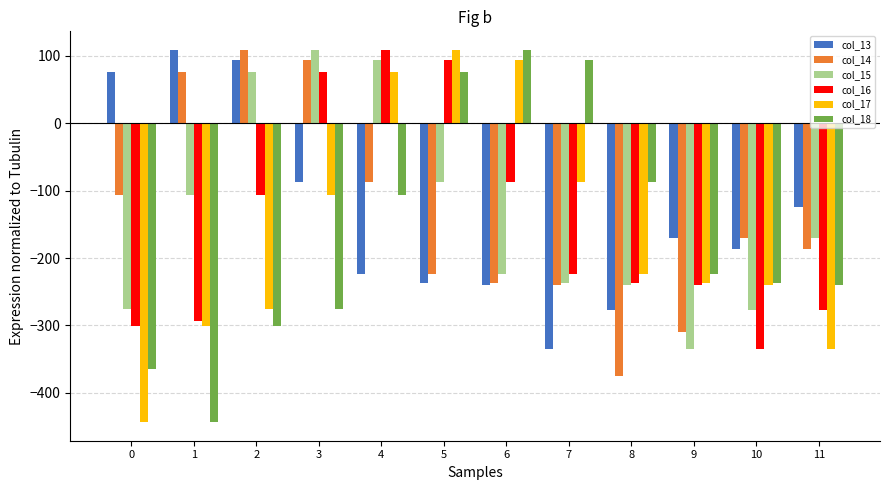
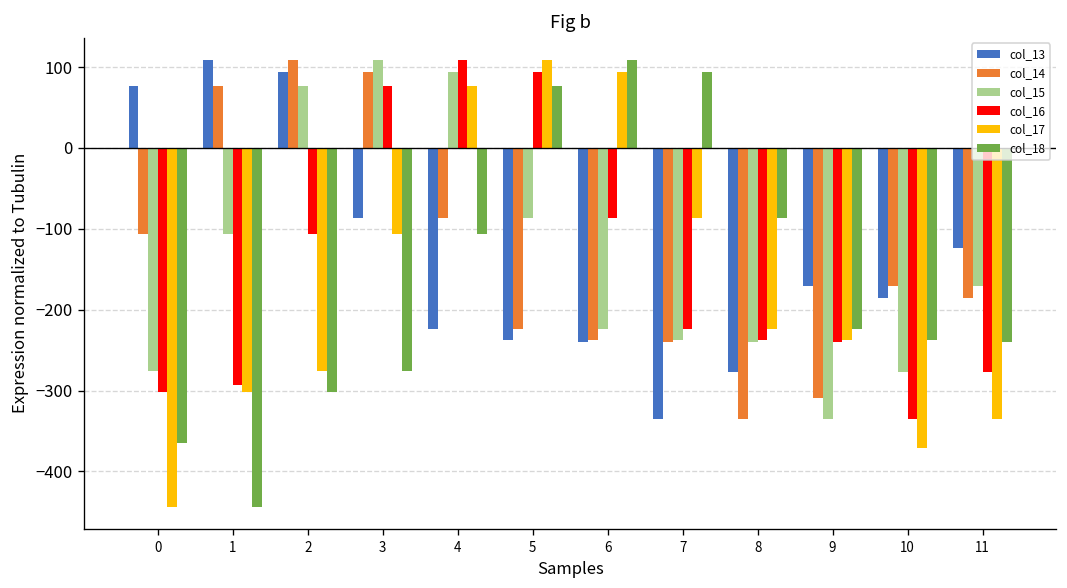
col_14, 8: -380 -> -330
col_17, 10: -240 -> -370
